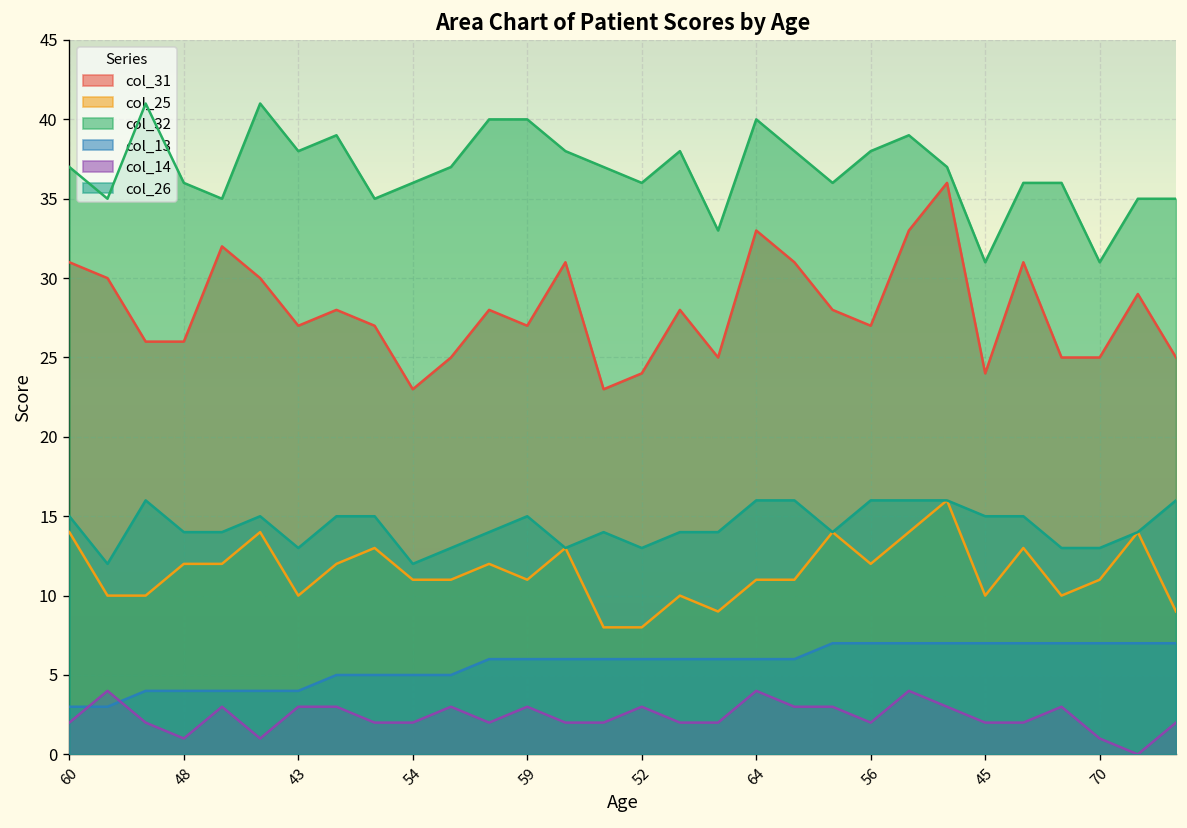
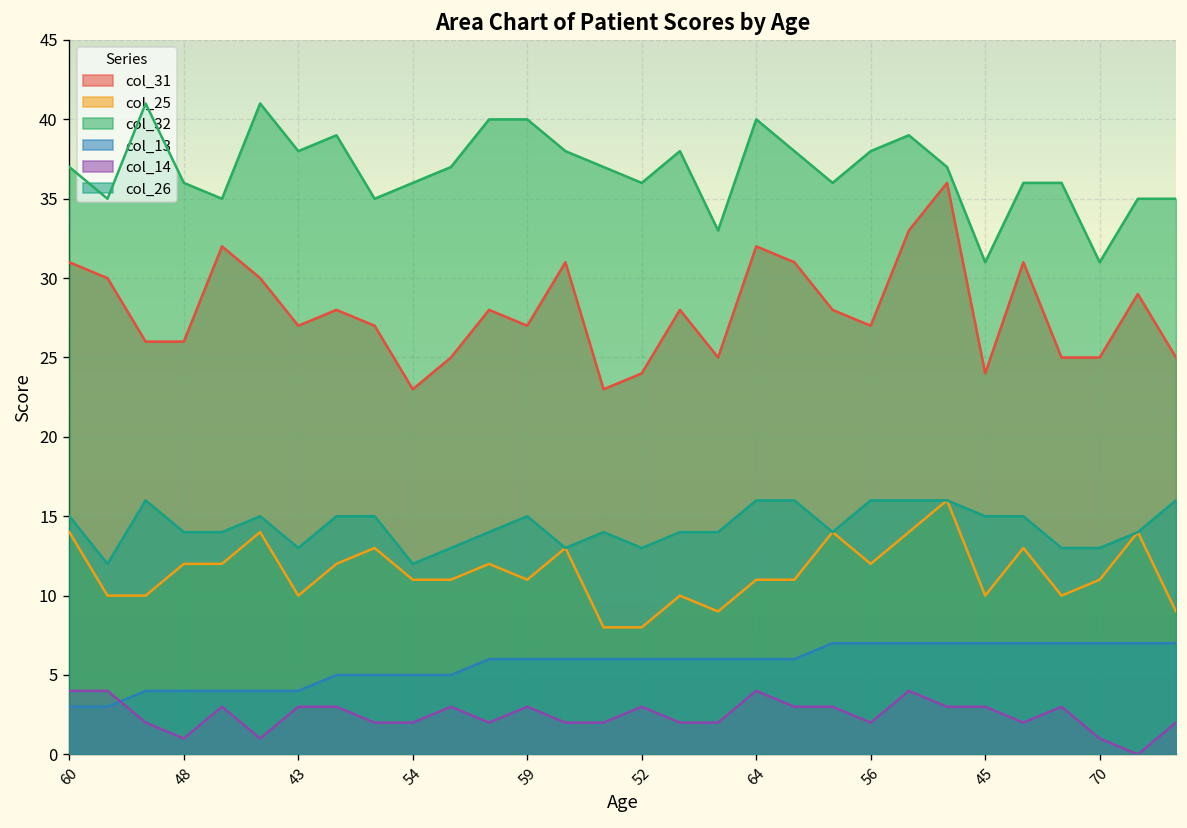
col_14, 60: 2 -> 4
col_31, 64: 33 -> 32
col_14, 45: 2 -> 3
